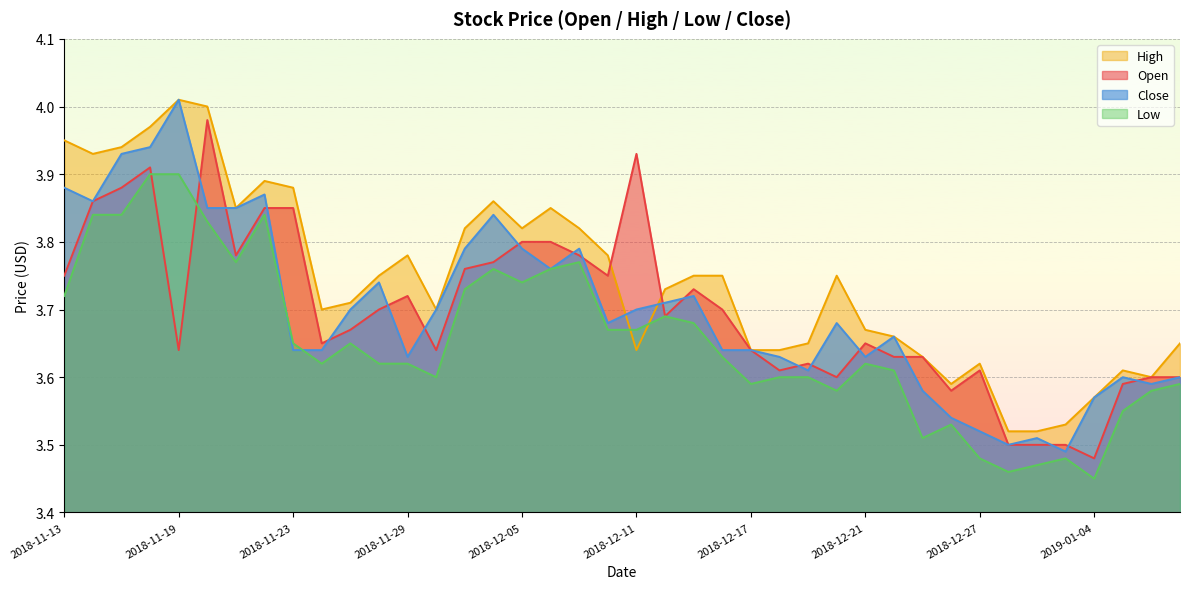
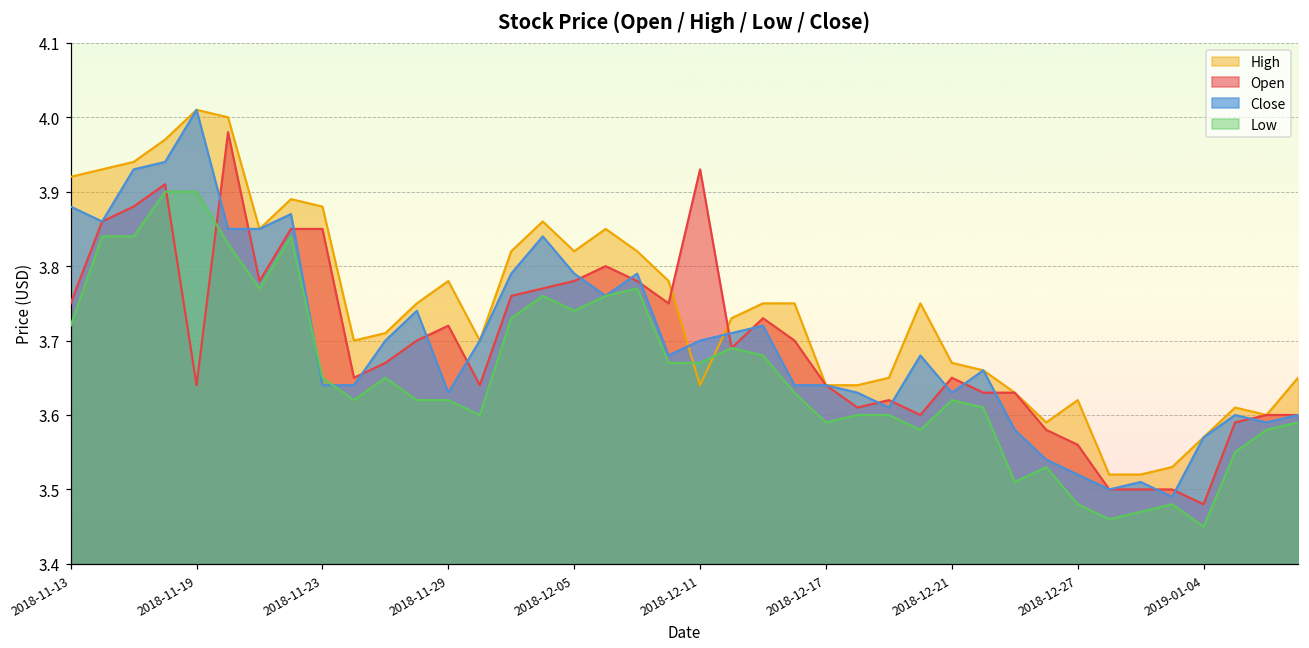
High, 2018-11-13: 3.95 -> 3.92
Open, 2018-12-05: 3.80 -> 3.78
Open, 2018-12-27: 3.61 -> 3.56
